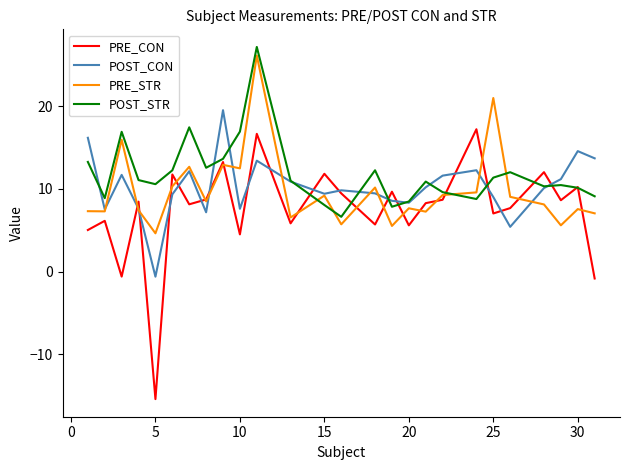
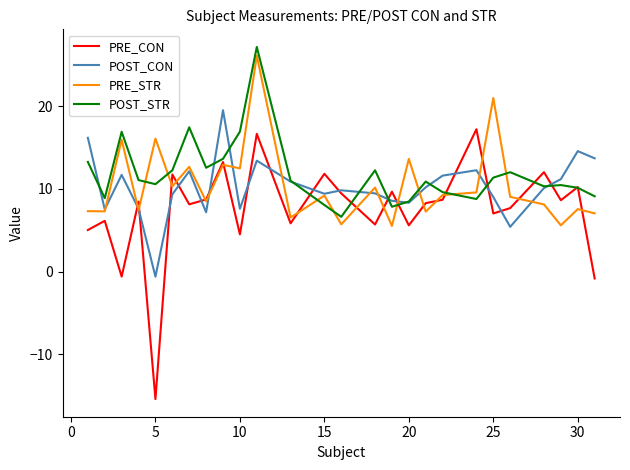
PRE_STR, 5: 5 -> 16
PRE_STR, 20: 8 -> 14
